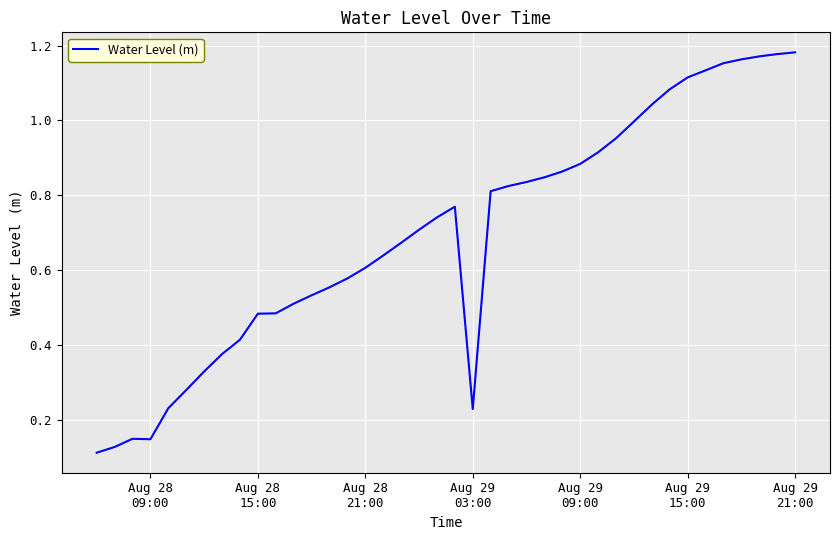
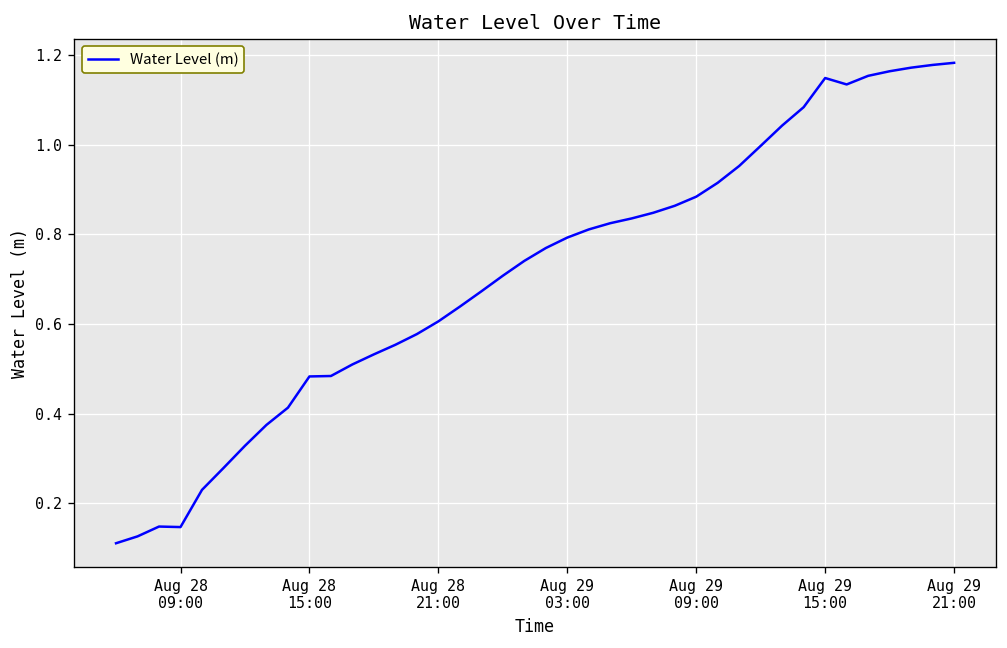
Aug 29 03:00: 0.23 -> 0.79
Aug 29 15:00: 1.12 -> 1.15
